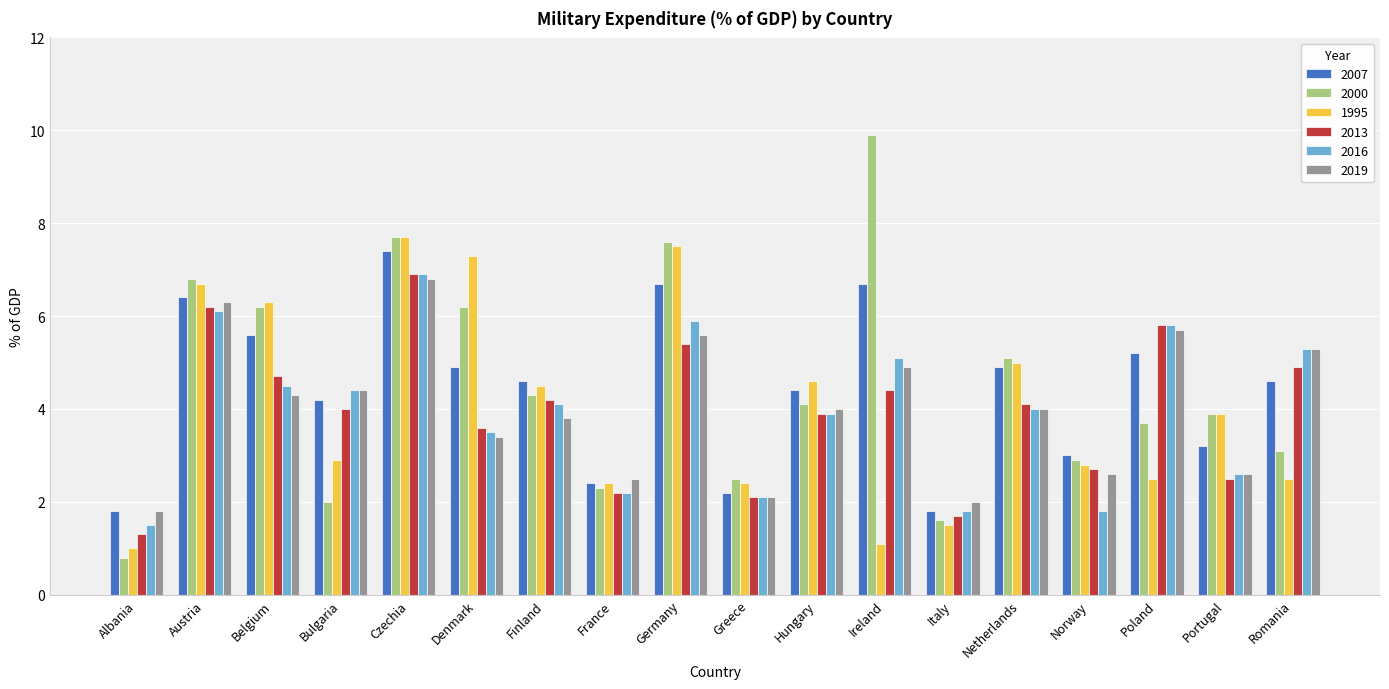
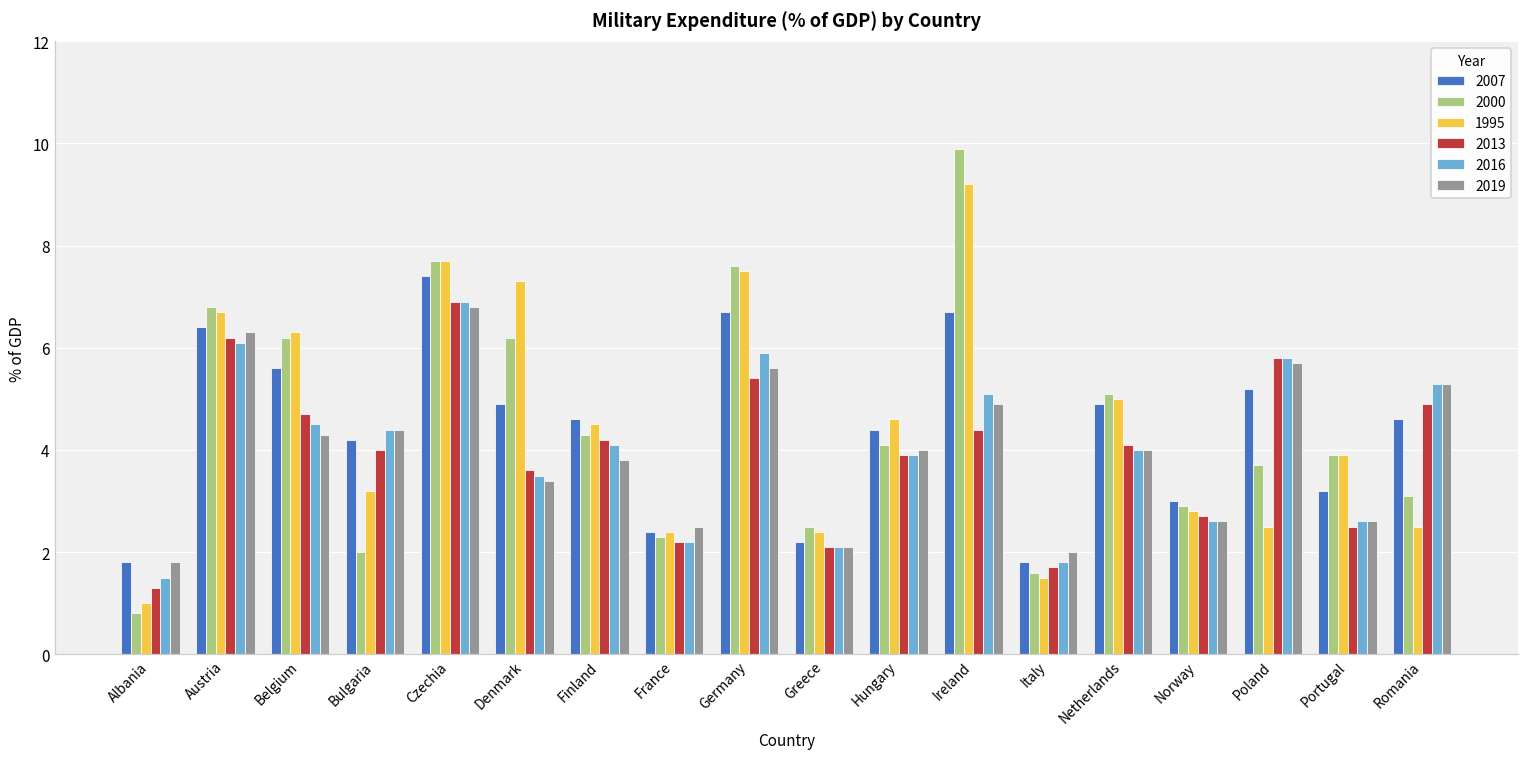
1995, Bulgaria: 2.9 -> 3.2
1995, Ireland: 1.1 -> 9.2
2016, Norway: 1.8 -> 2.6
